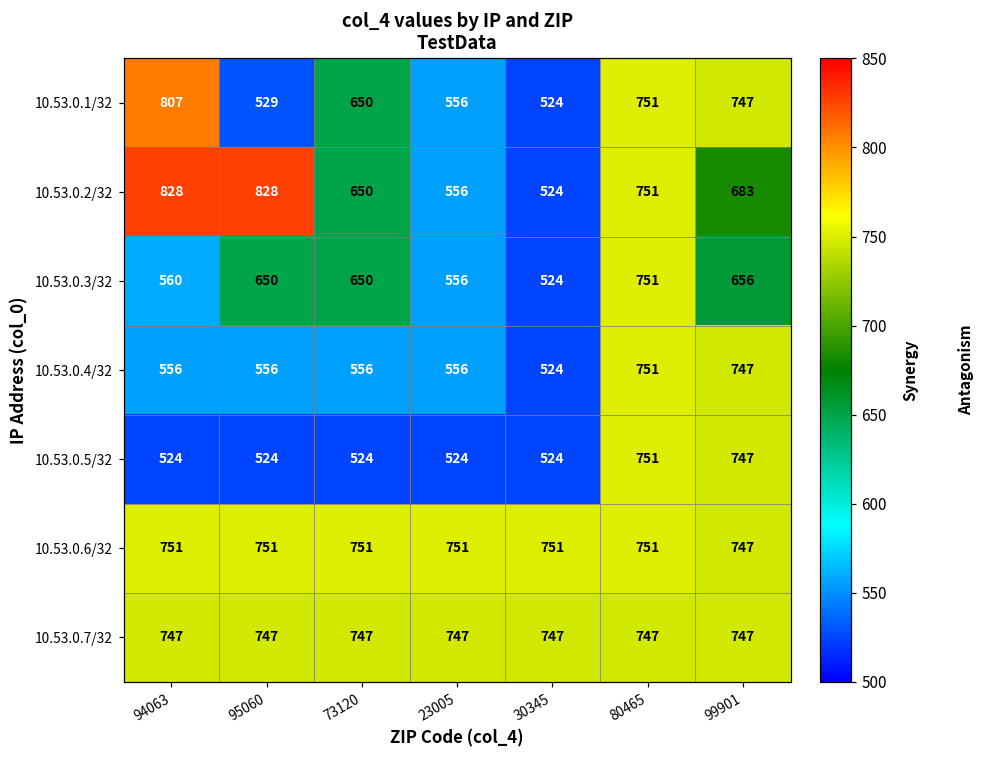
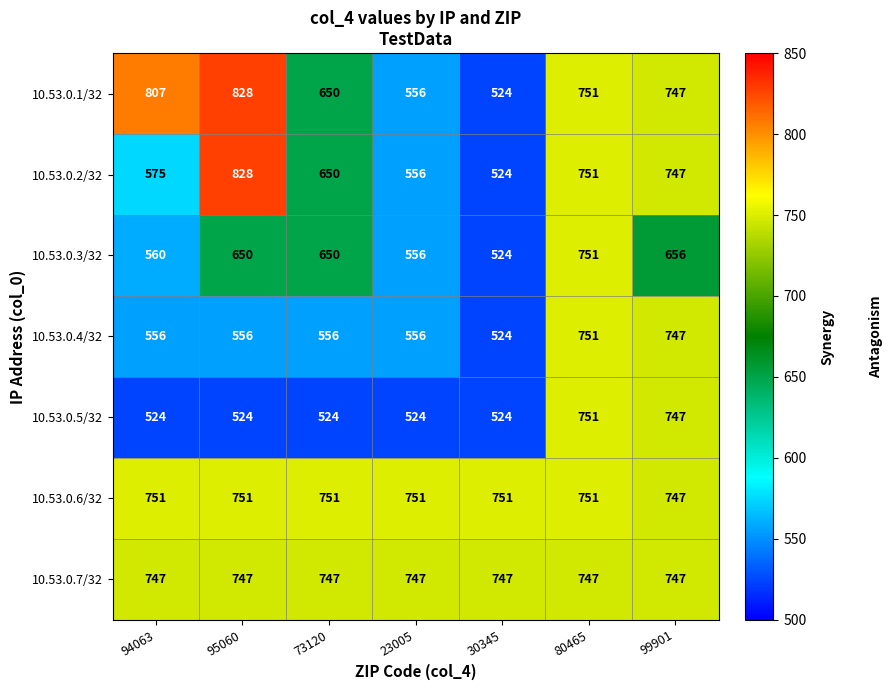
10.53.0.1/32, 95060: 529 -> 828
10.53.0.2/32, 94063: 828 -> 575
10.53.0.2/32, 99901: 683 -> 747
